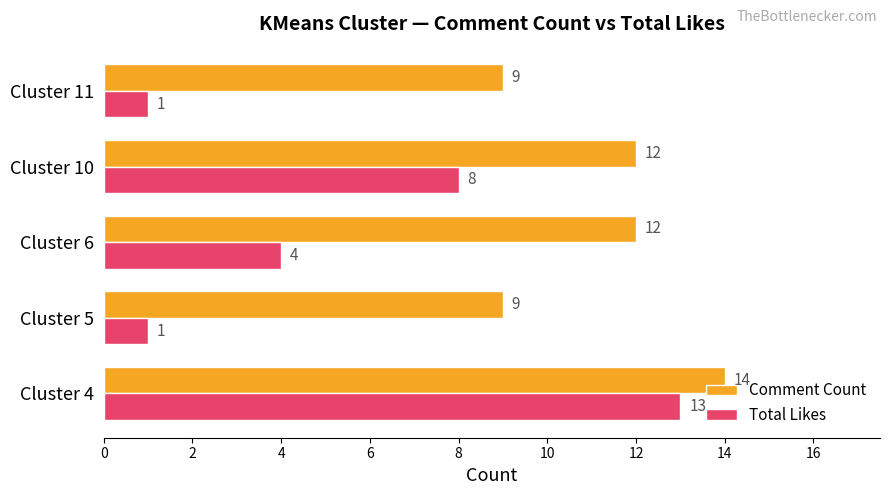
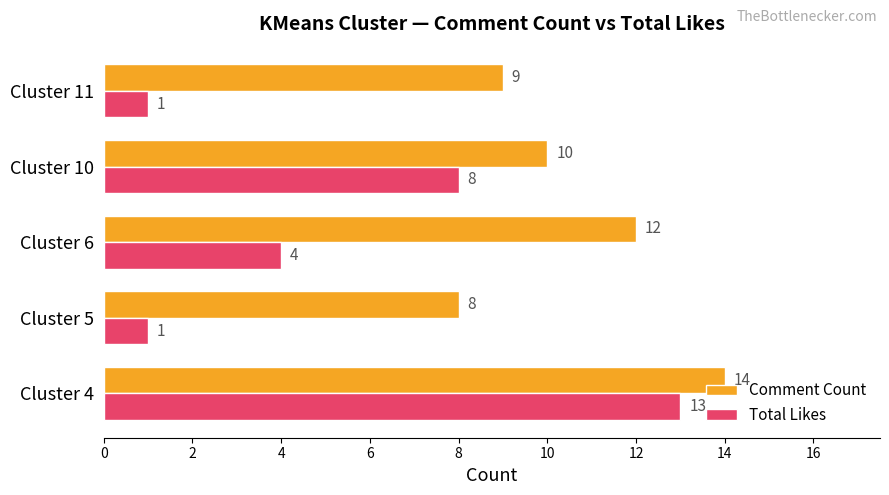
Comment Count, Cluster 10: 12 -> 10
Comment Count, Cluster 5: 9 -> 8
